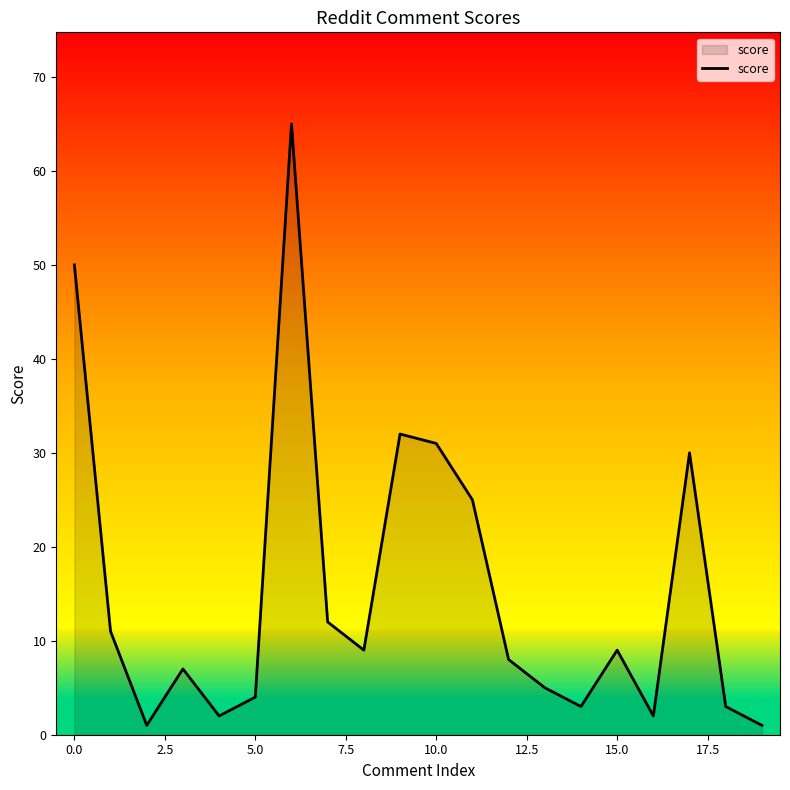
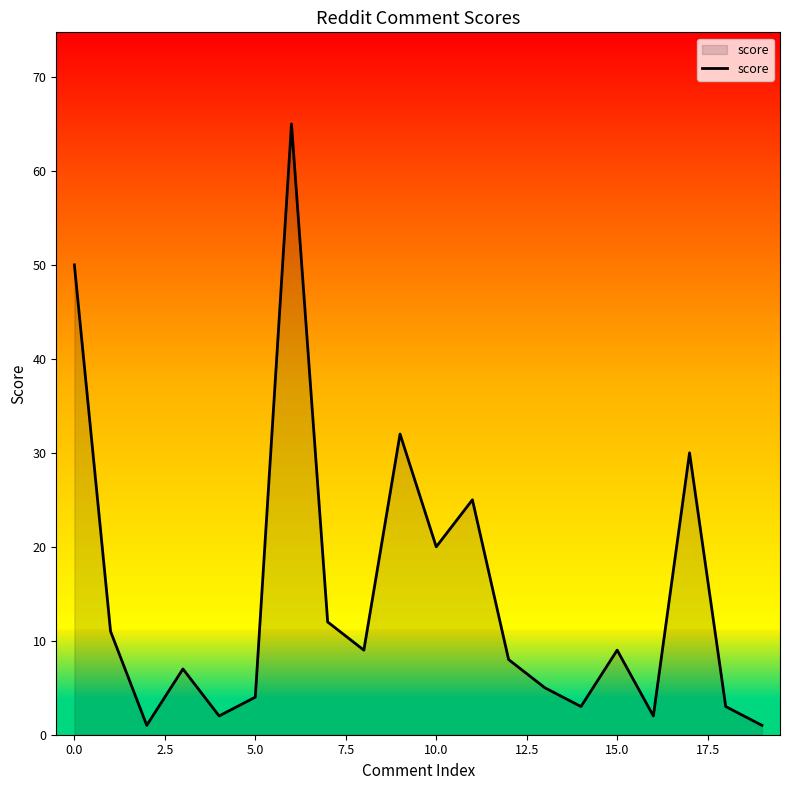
10.0: 31 -> 20
